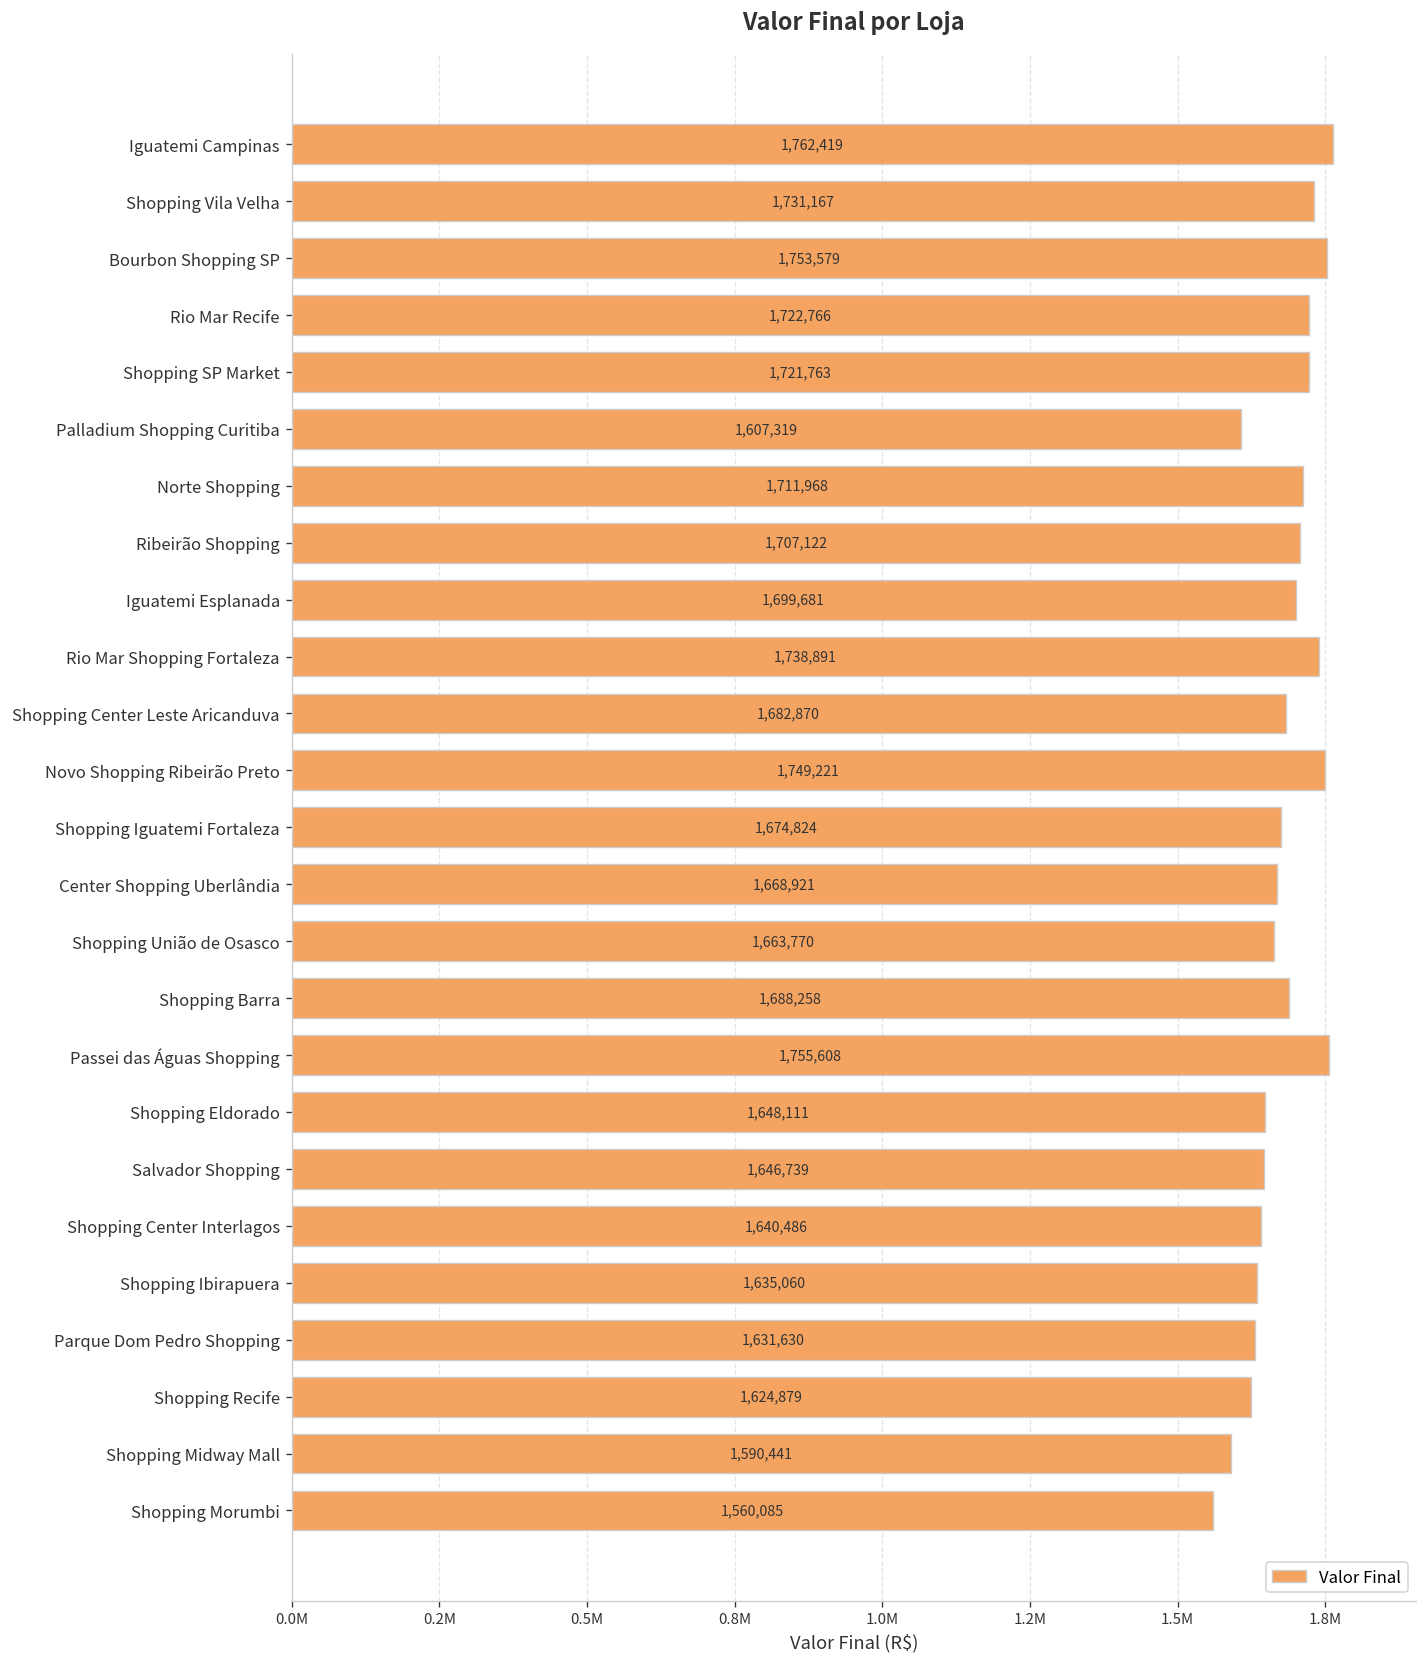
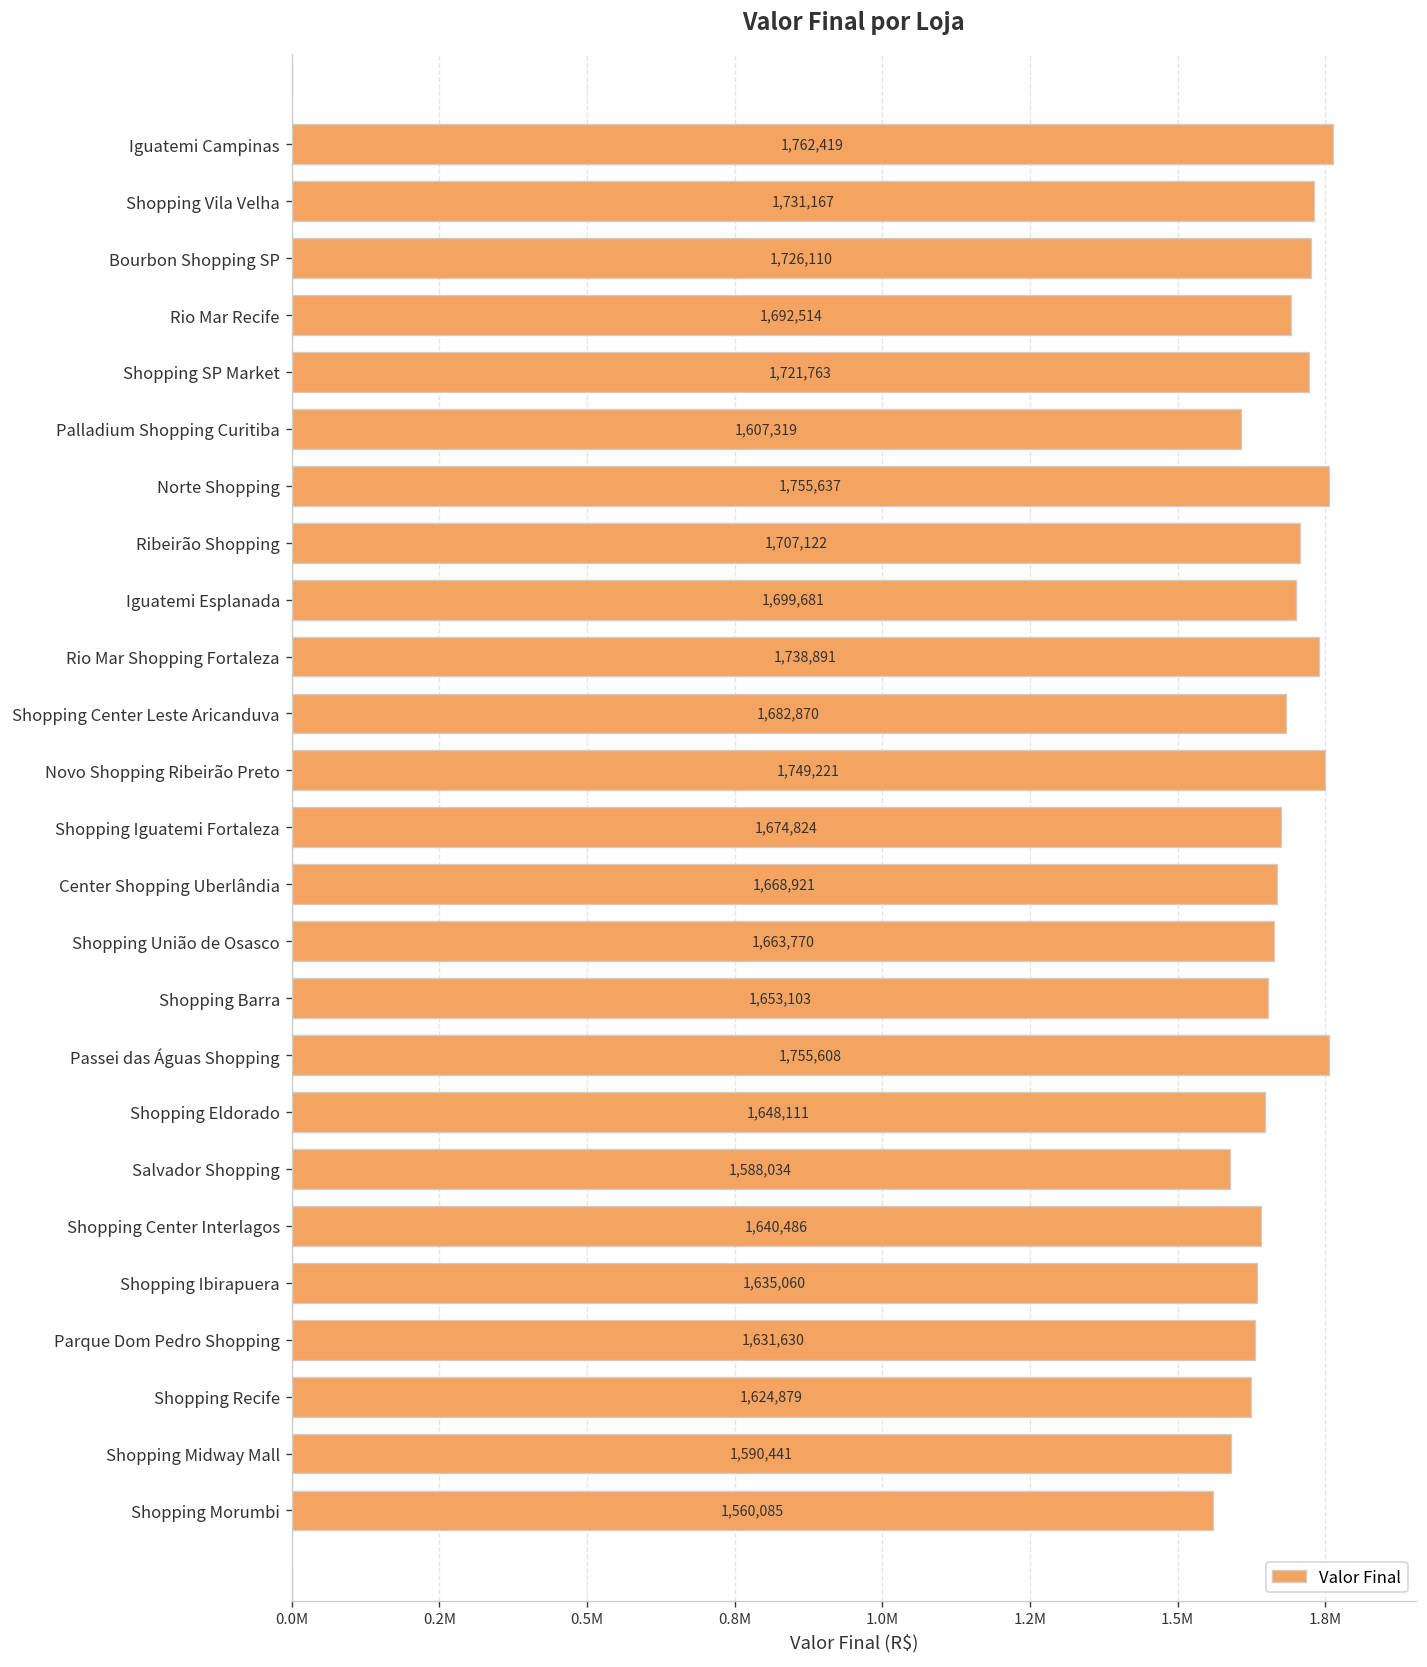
Bourbon Shopping SP: 1,753,579 -> 1,726,110
Rio Mar Recife: 1,722,766 -> 1,692,514
Norte Shopping: 1,711,968 -> 1,755,637
Shopping Barra: 1,688,258 -> 1,653,103
Salvador Shopping: 1,646,739 -> 1,588,034
